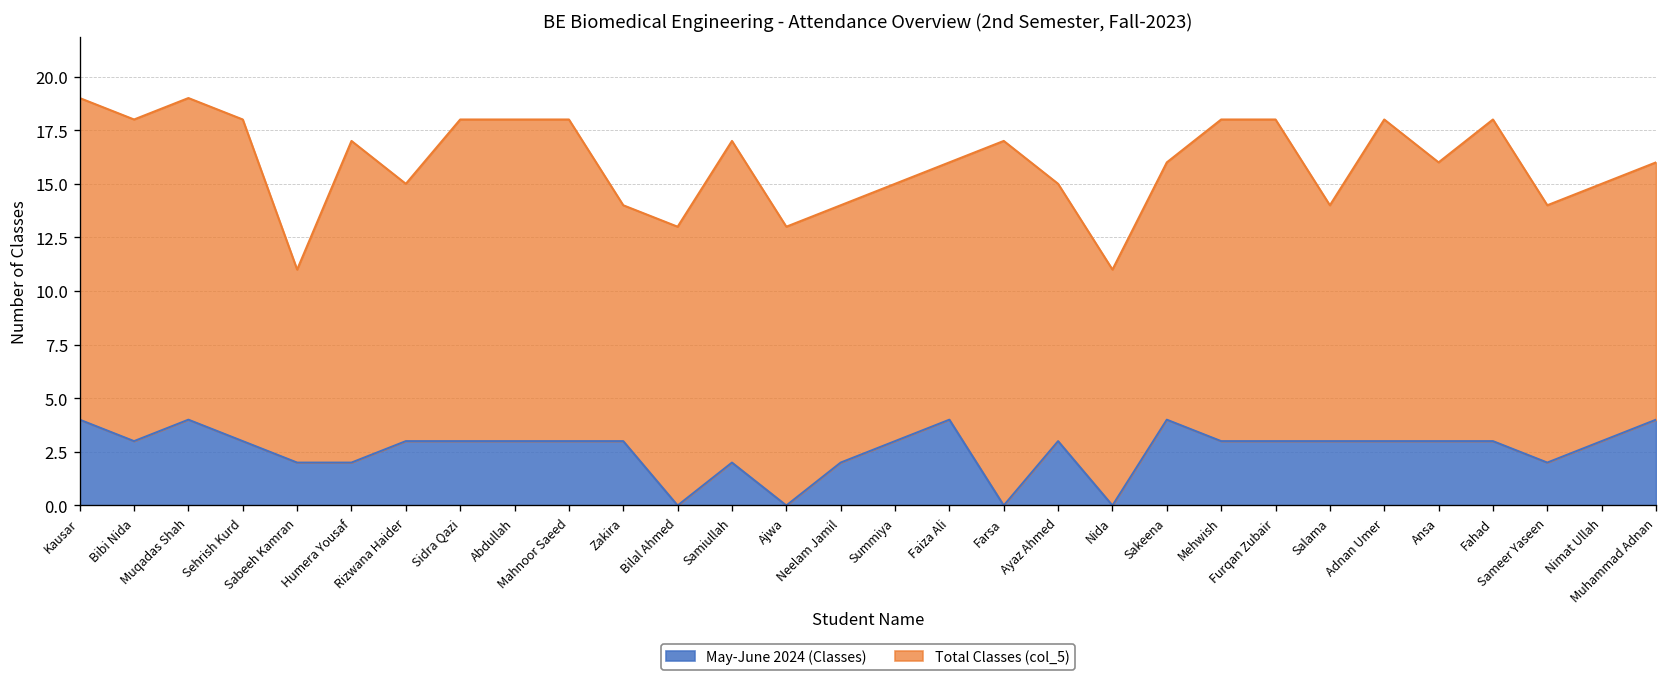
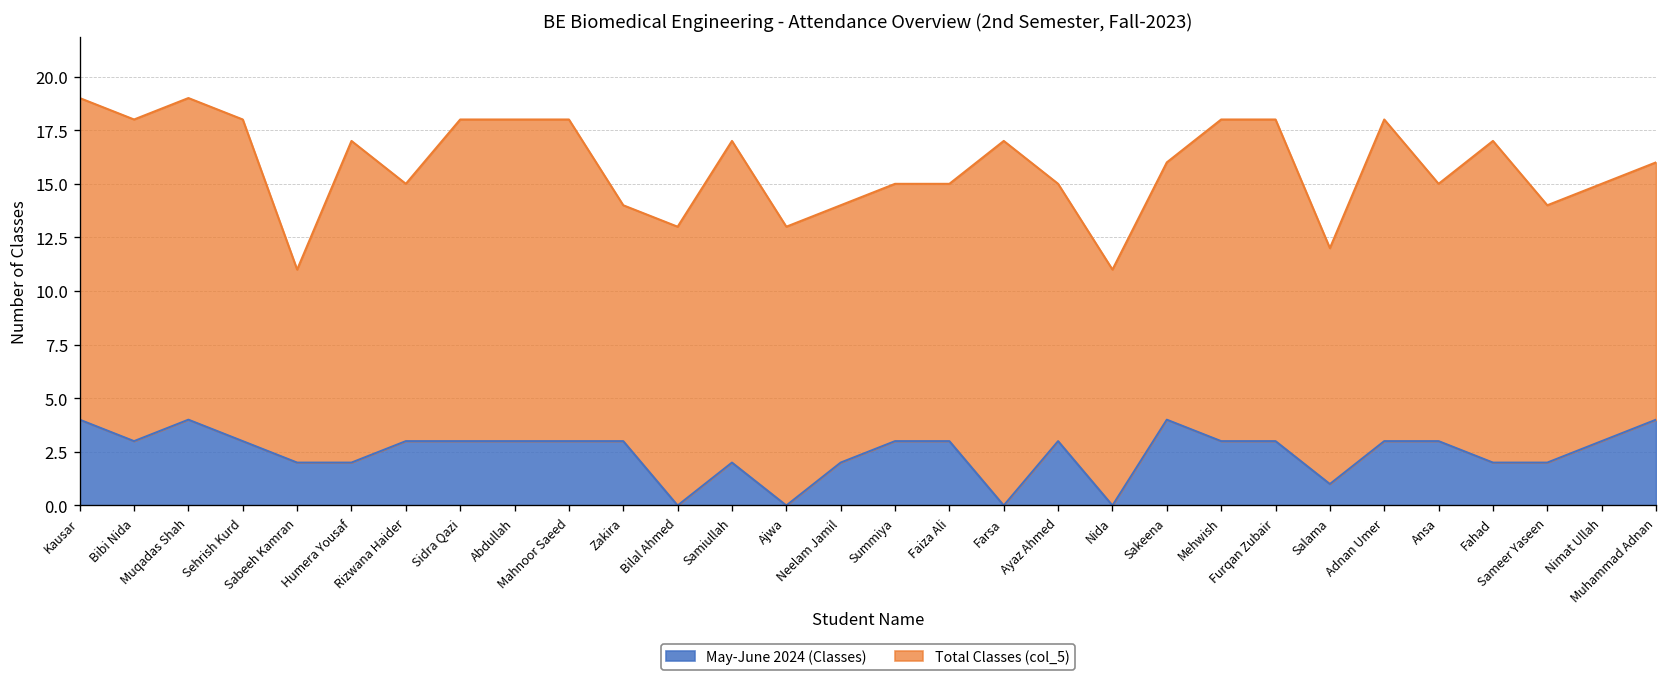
May-June 2024 (Classes), Faiza Ali: 4 -> 3
May-June 2024 (Classes), Salama: 3 -> 1
Total Classes (col_5), Ansa: 13 -> 12
May-June 2024 (Classes), Fahad: 3 -> 2
